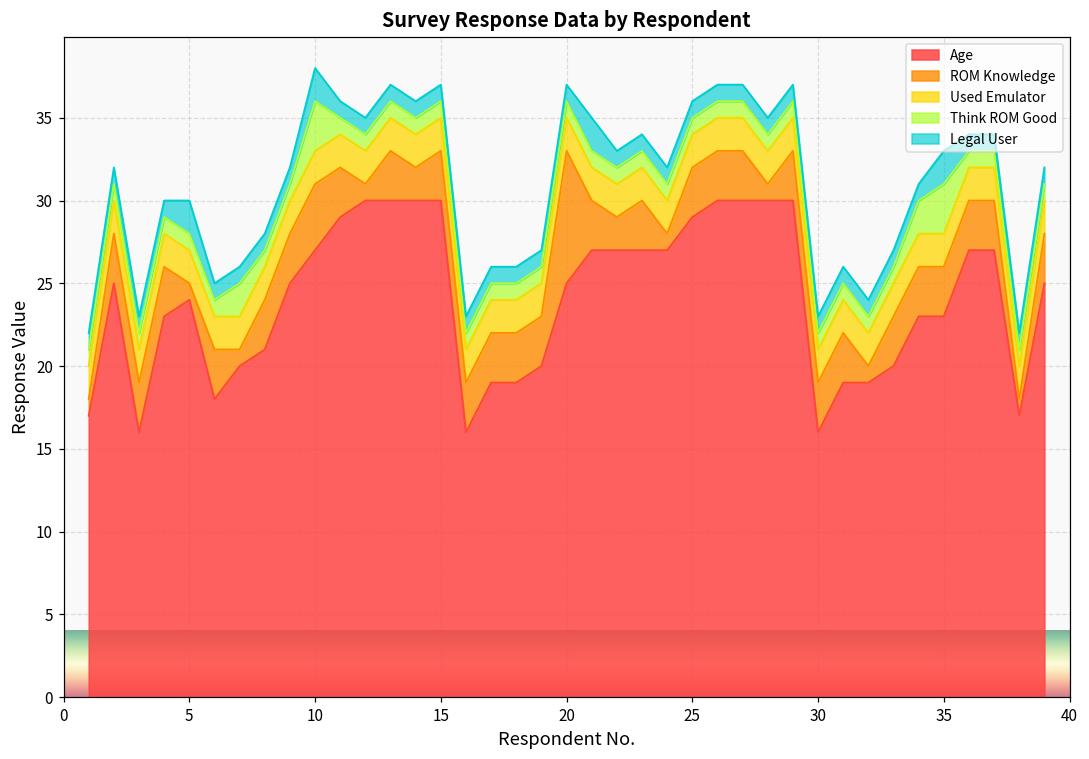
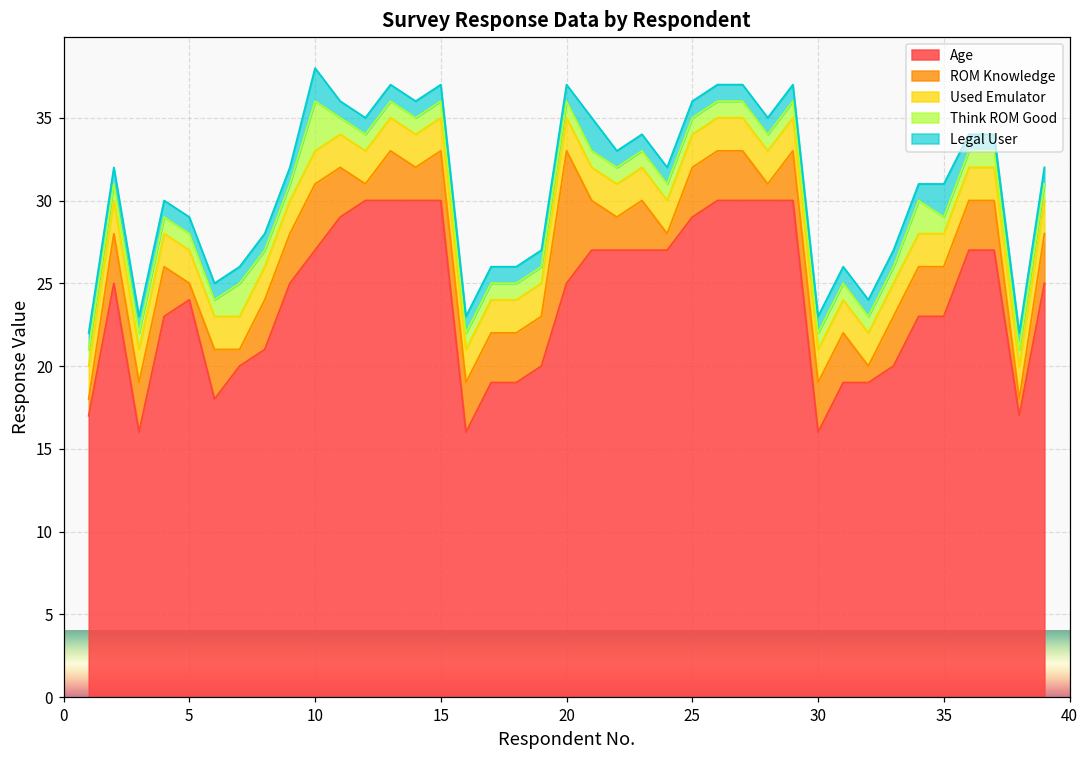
Legal User, 5: 2 -> 1
Think ROM Good, 35: 3 -> 1
